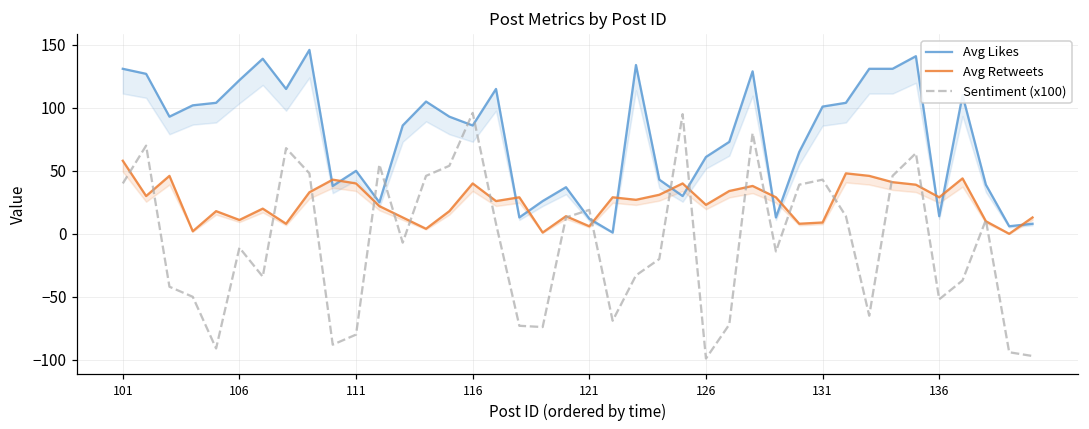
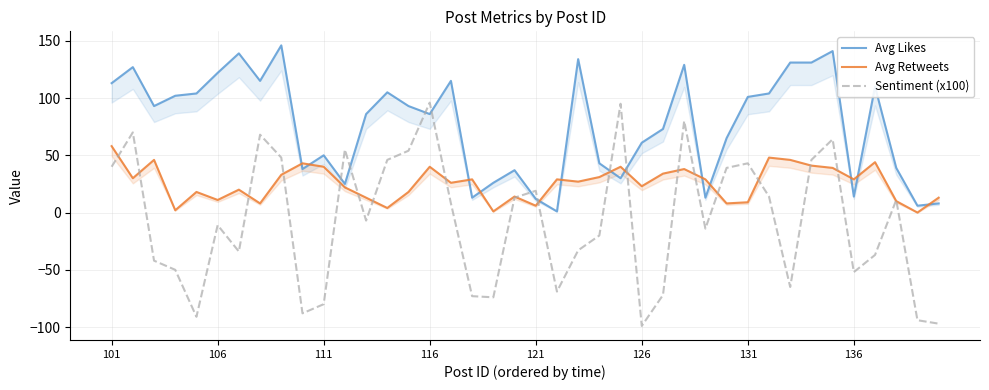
Avg Likes, 101: 131 -> 113
